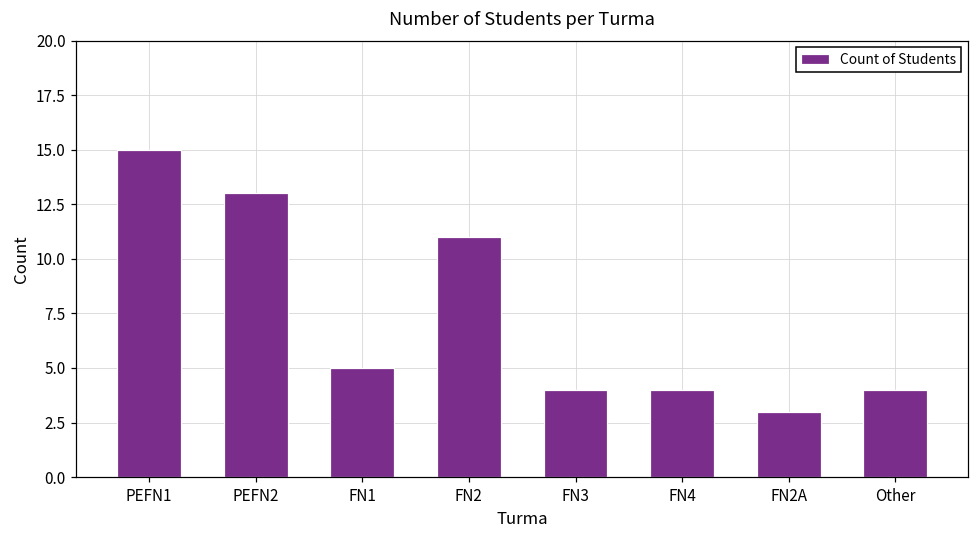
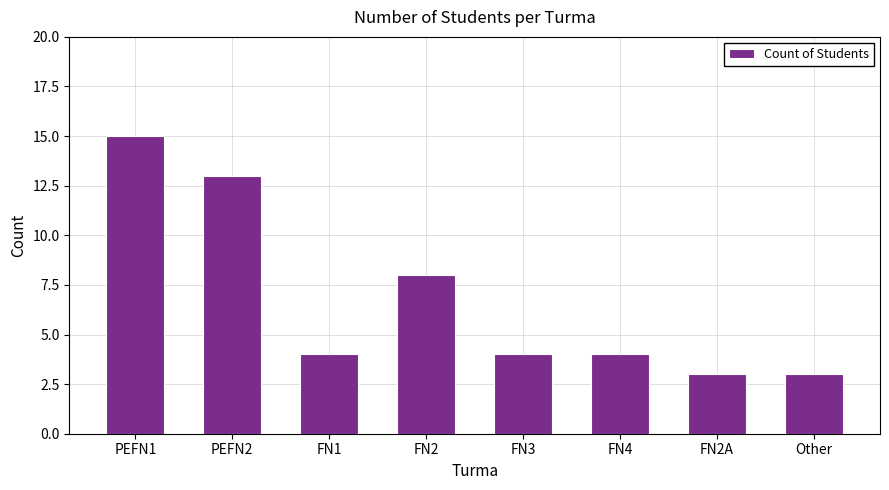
FN1: 5 -> 4
FN2: 11 -> 8
Other: 4 -> 3
